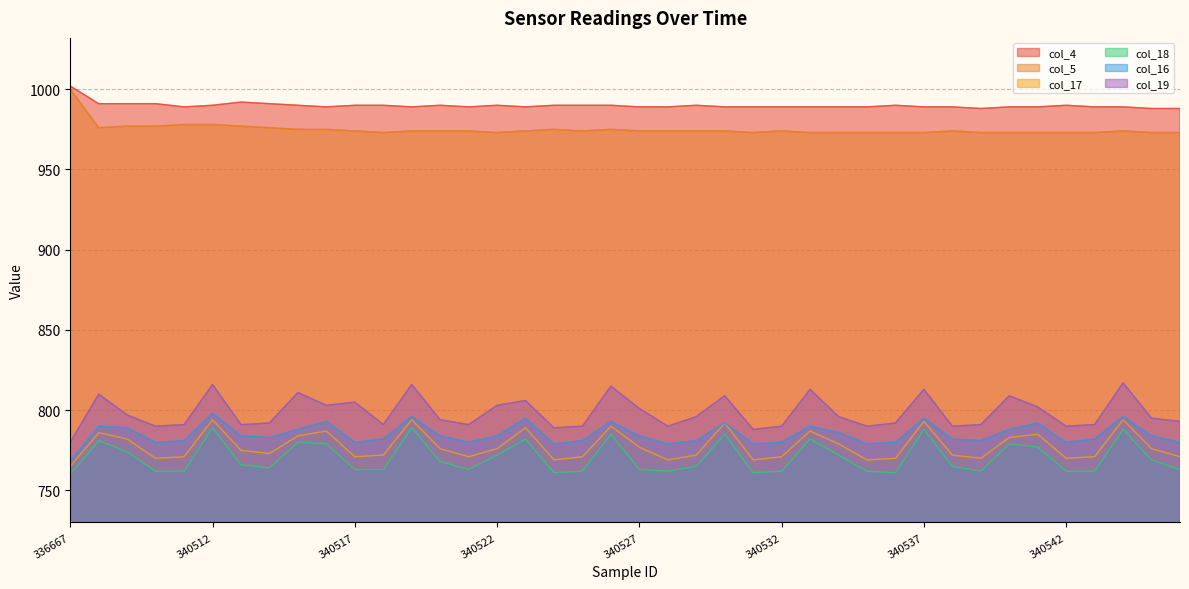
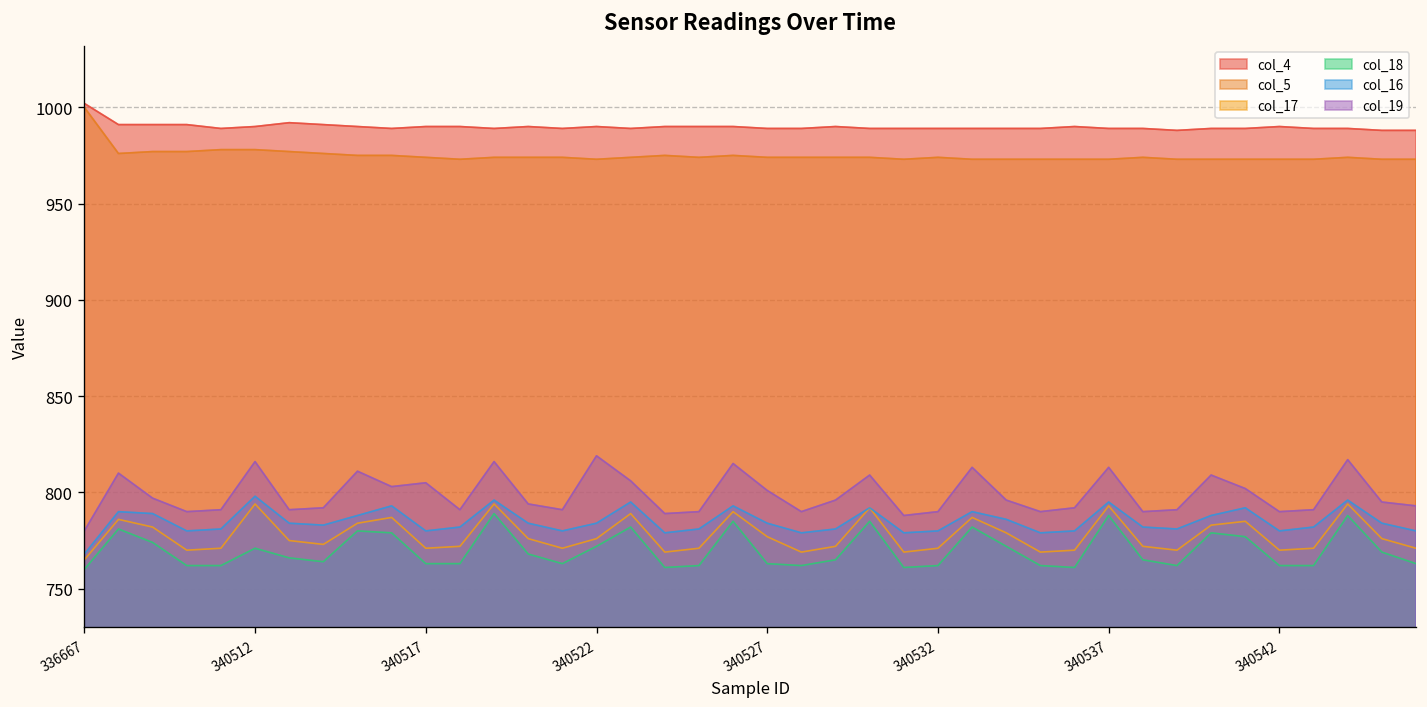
col_18, 340512: 789 -> 771
col_19, 340522: 803 -> 819
